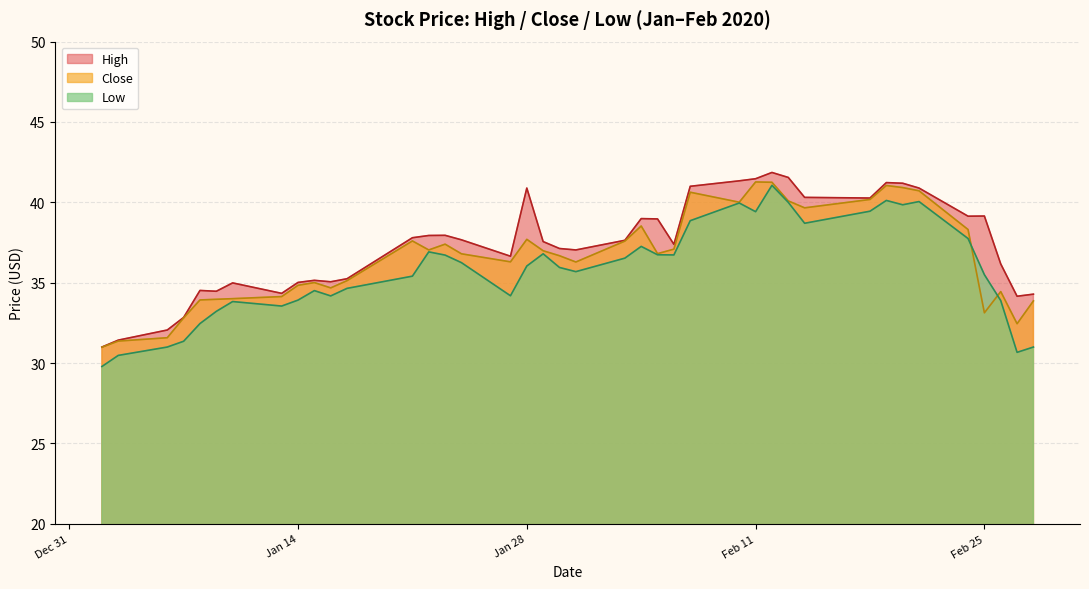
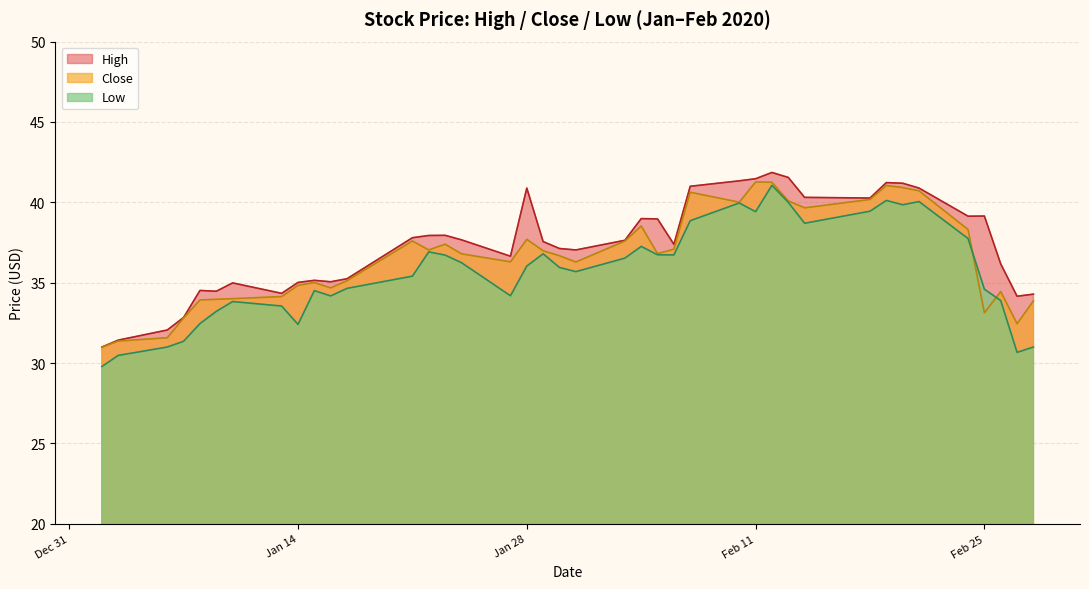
Low, Jan 14: 33.9 -> 32.4
Low, Feb 25: 35.5 -> 34.6
